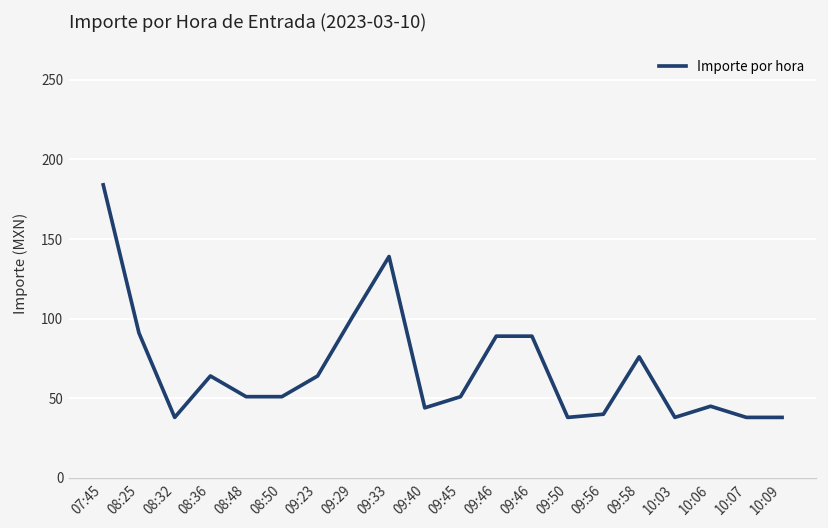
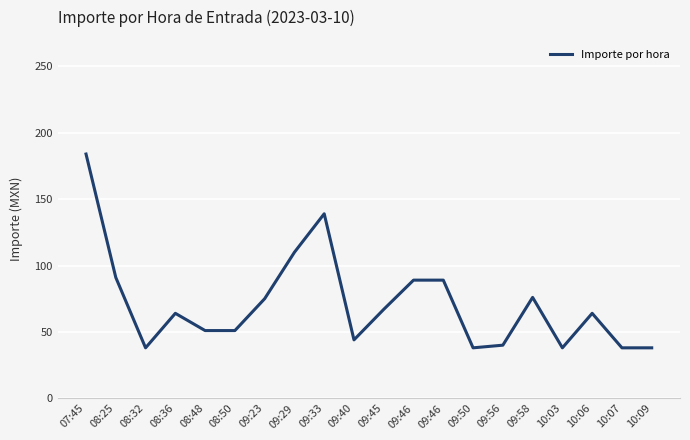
09:23: 64 -> 75
09:29: 102 -> 110
09:45: 51 -> 67
10:06: 45 -> 64
